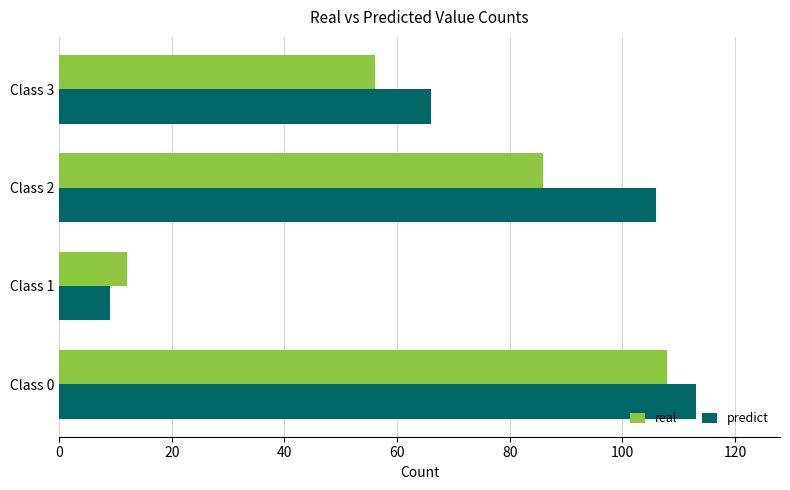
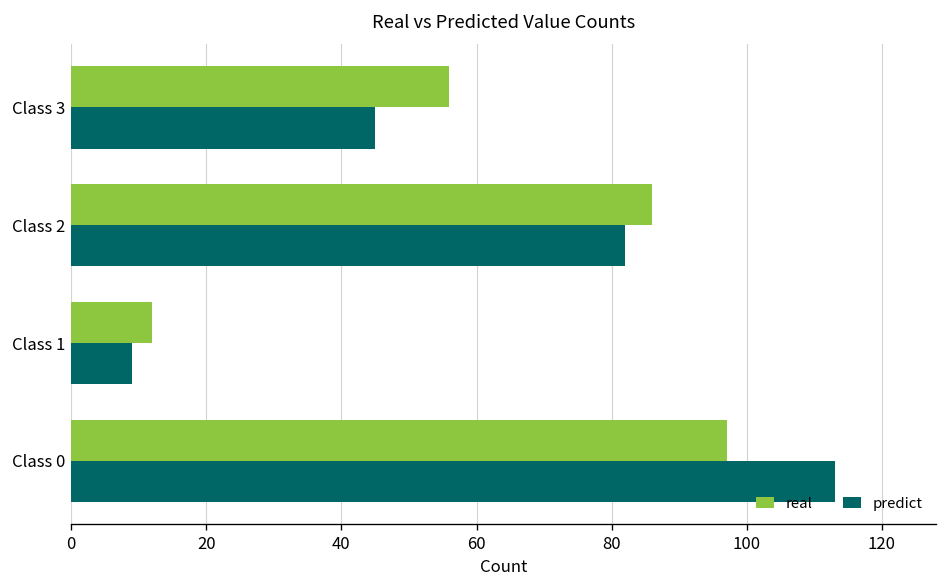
predict, Class 3: 66 -> 45
predict, Class 2: 106 -> 82
real, Class 0: 108 -> 97
